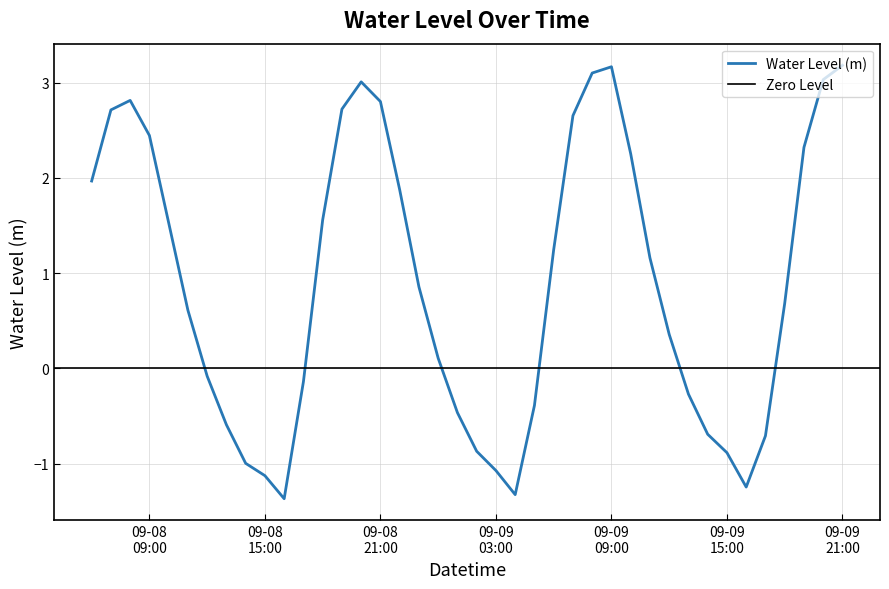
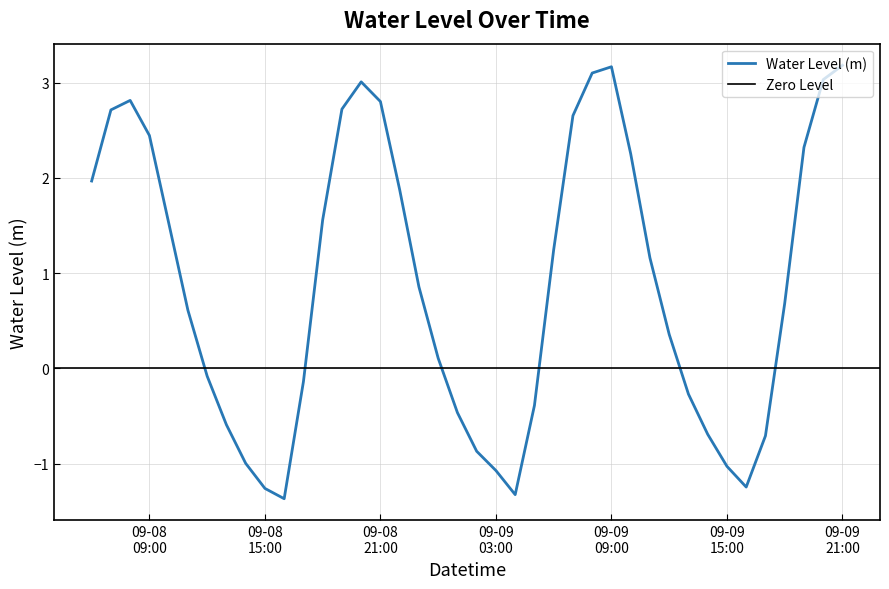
09-08 15:00: -1.1 -> -1.3
09-09 15:00: -0.9 -> -1.0
